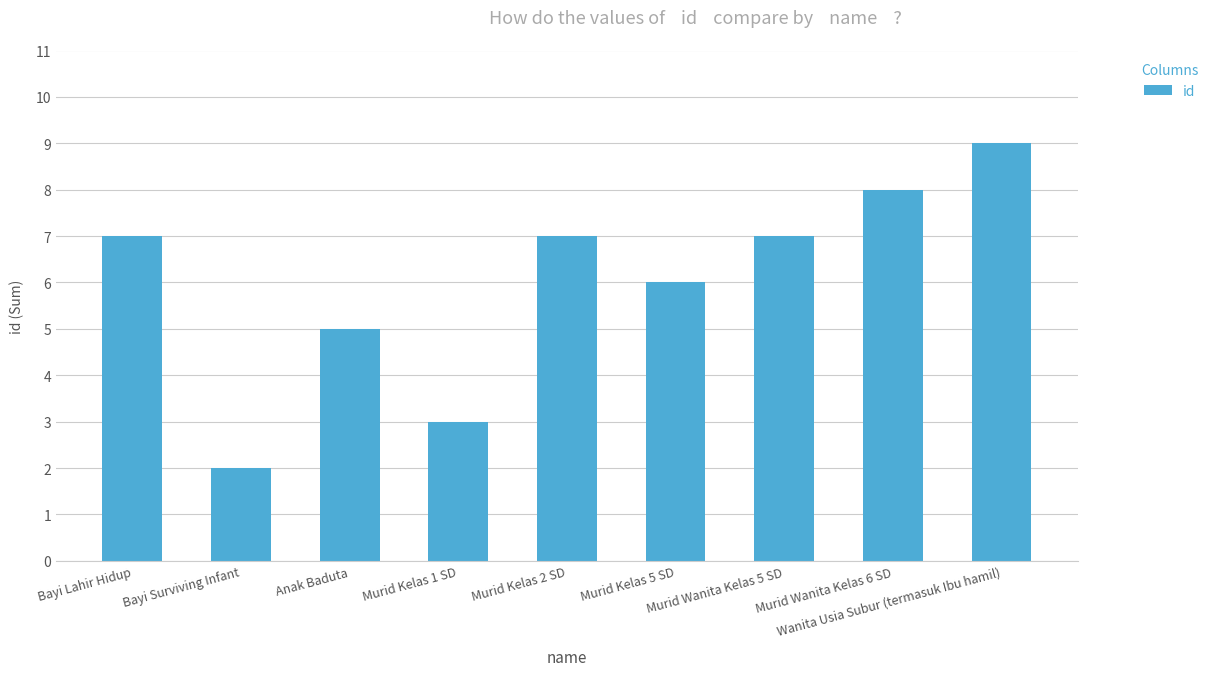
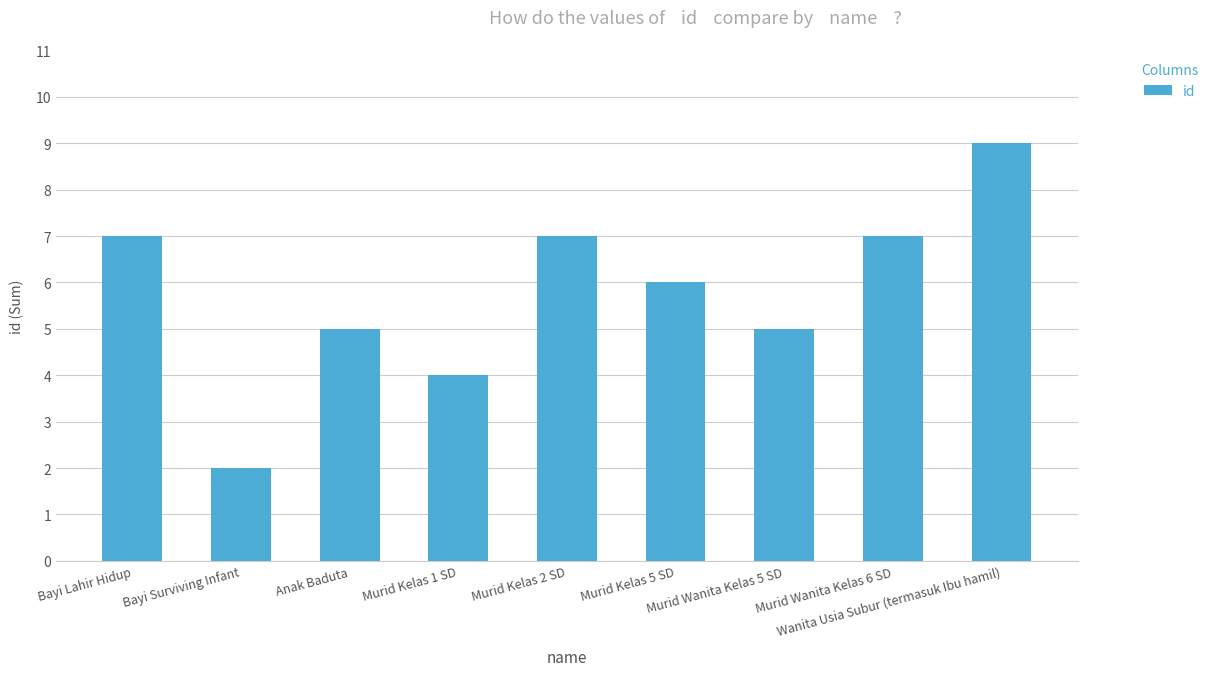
Murid Kelas 1 SD: 3 -> 4
Murid Wanita Kelas 5 SD: 7 -> 5
Murid Wanita Kelas 6 SD: 8 -> 7
